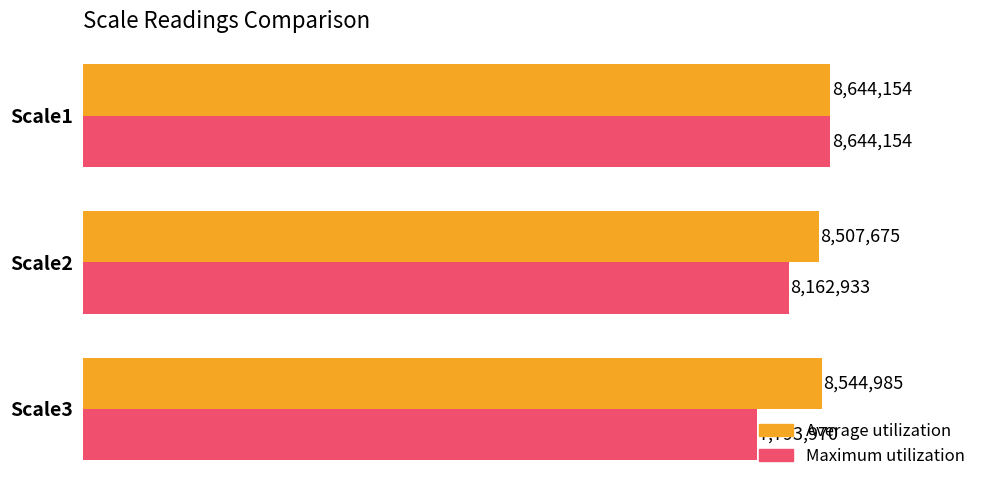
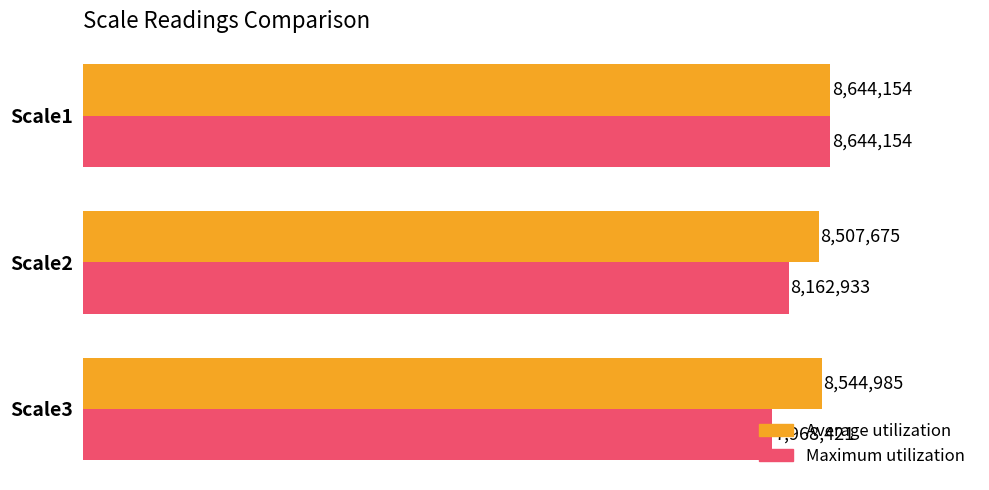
Maximum utilization, Scale3: 7,793,970 -> 7,968,421
